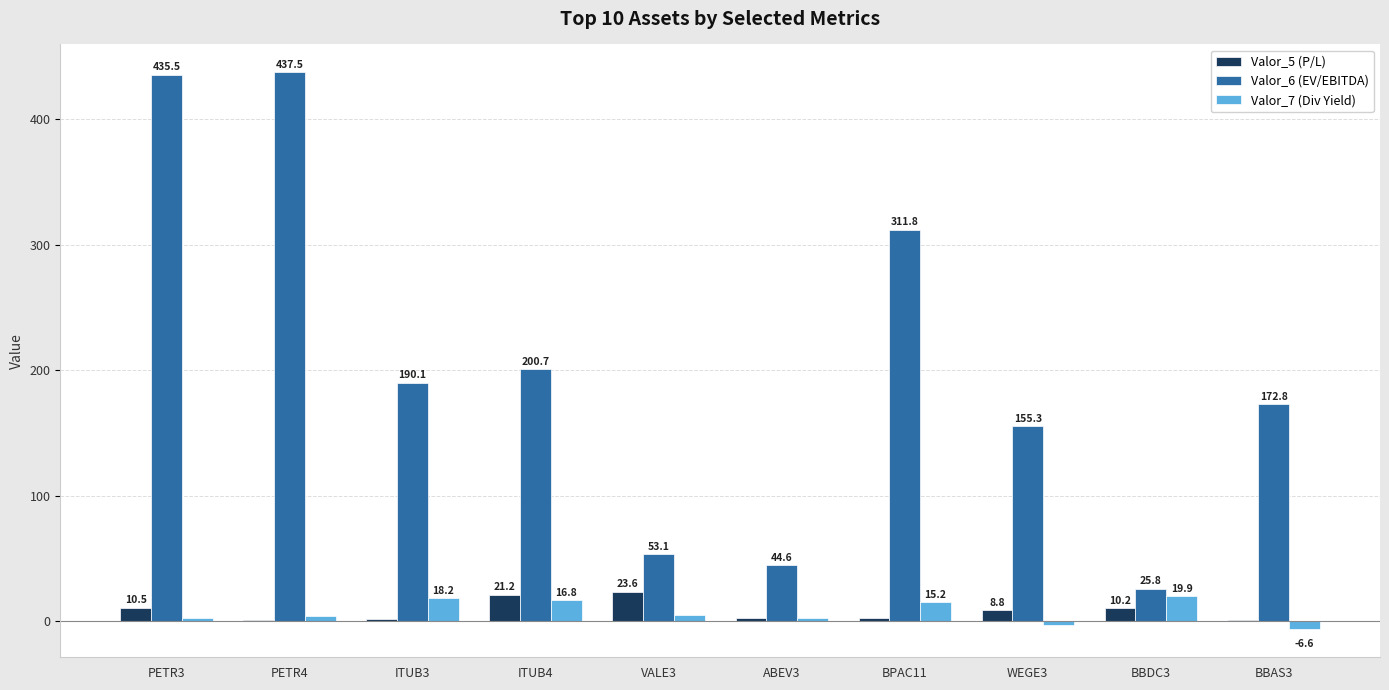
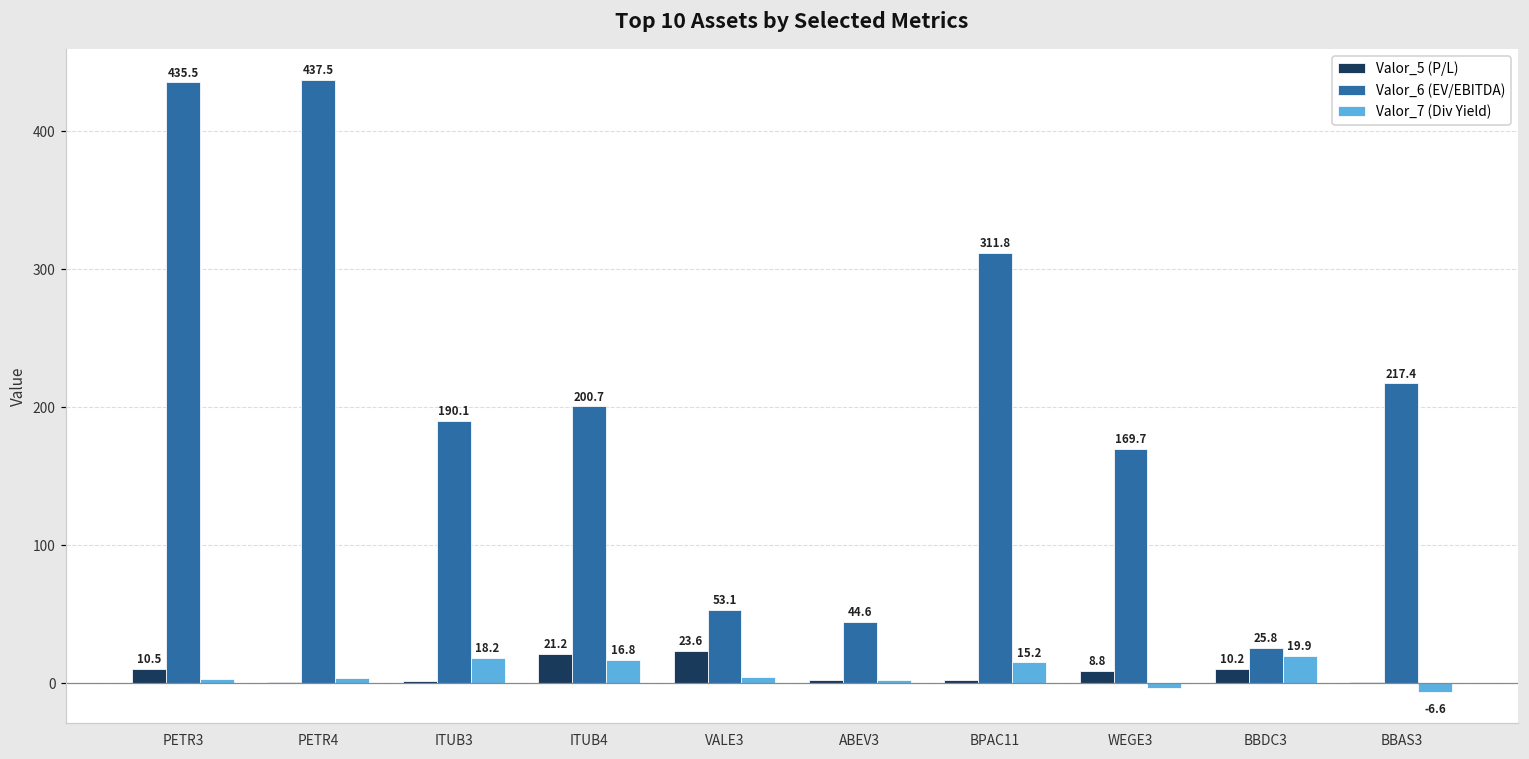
Valor_6 (EV/EBITDA), WEGE3: 155.3 -> 169.7
Valor_6 (EV/EBITDA), BBAS3: 172.8 -> 217.4
